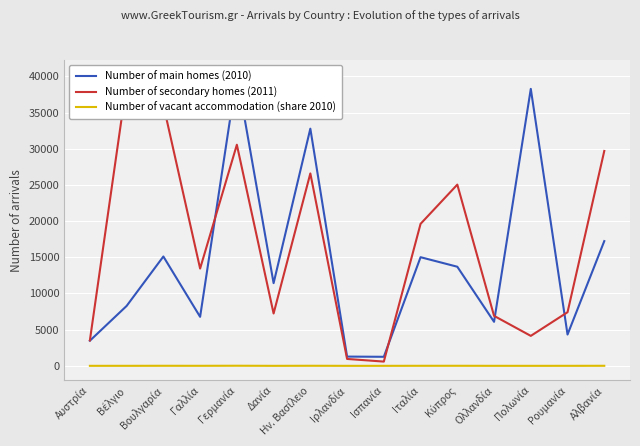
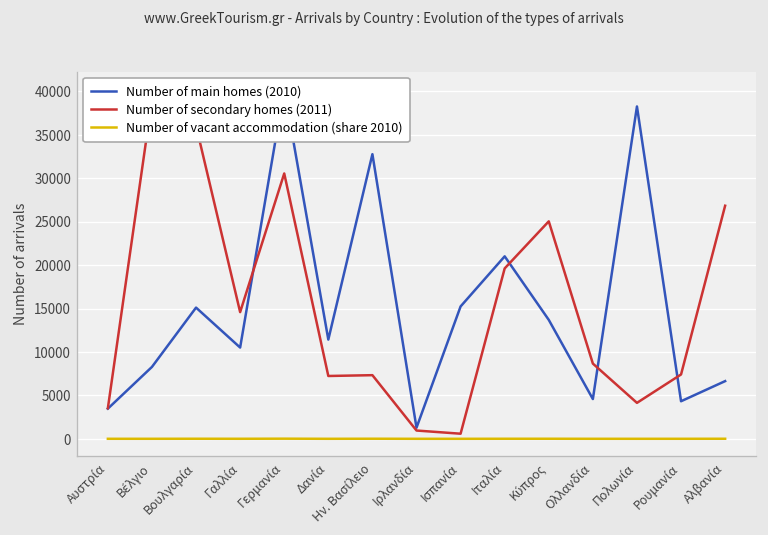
Number of main homes (2010), Γαλλία: 7000 -> 11000
Number of secondary homes (2011), Γαλλία: 13000 -> 15000
Number of secondary homes (2011), Ην. Βασίλειο: 27000 -> 7000
Number of main homes (2010), Ισπανία: 1000 -> 15000
Number of main homes (2010), Ιταλία: 15000 -> 21000
Number of main homes (2010), Ολλανδία: 6000 -> 5000
Number of secondary homes (2011), Ολλανδία: 7000 -> 9000
Number of main homes (2010), Αλβανία: 17000 -> 7000
Number of secondary homes (2011), Αλβανία: 30000 -> 27000
